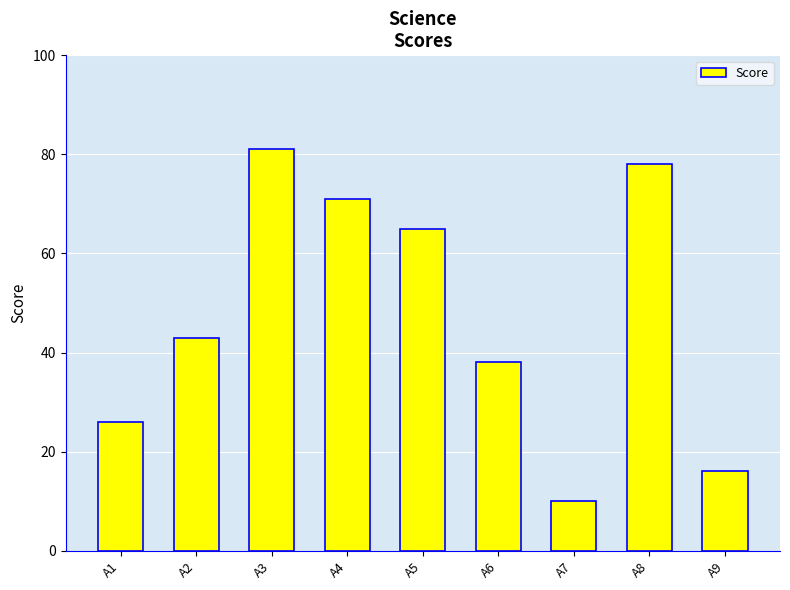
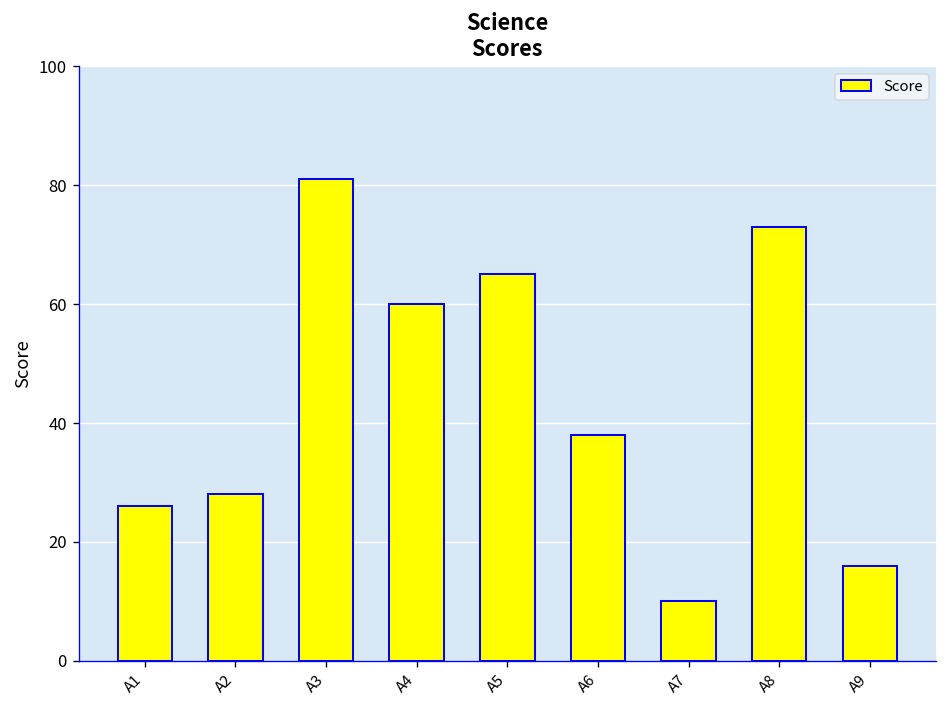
A2: 43 -> 28
A4: 71 -> 60
A8: 78 -> 73
